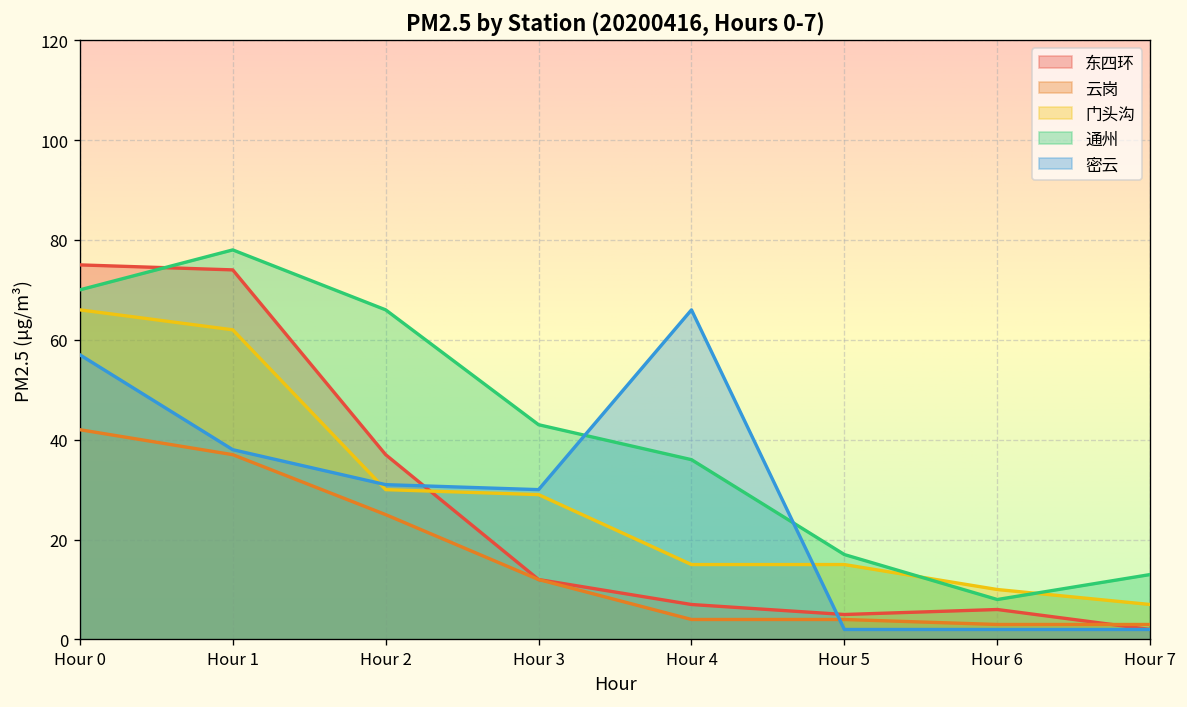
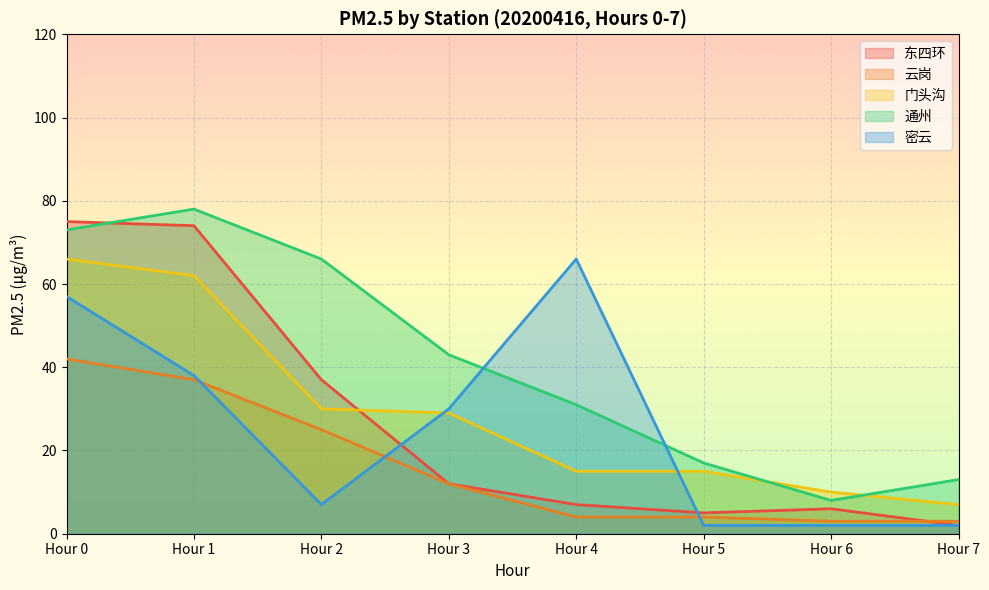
通州, Hour 0: 70 -> 73
密云, Hour 2: 31 -> 7
通州, Hour 4: 36 -> 31
